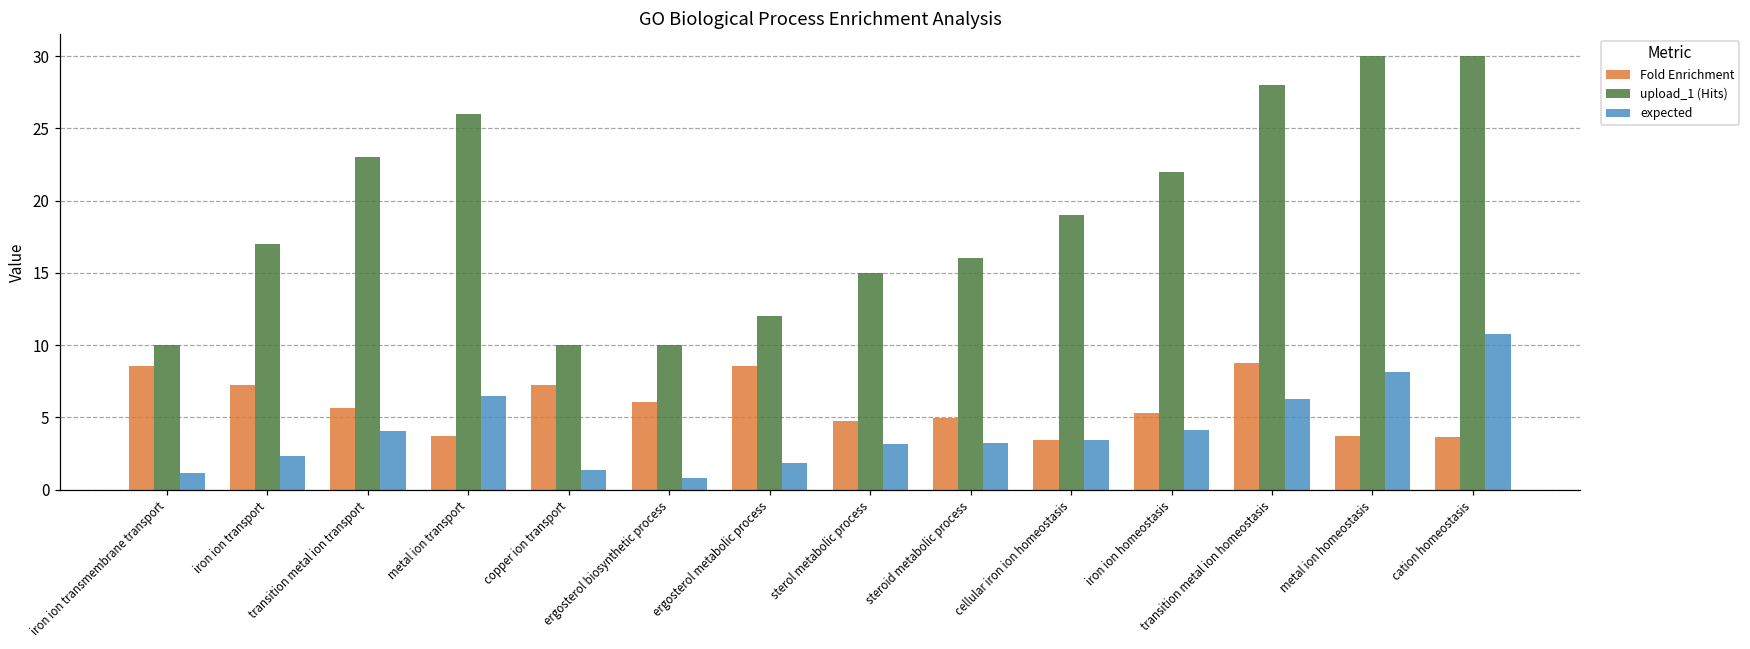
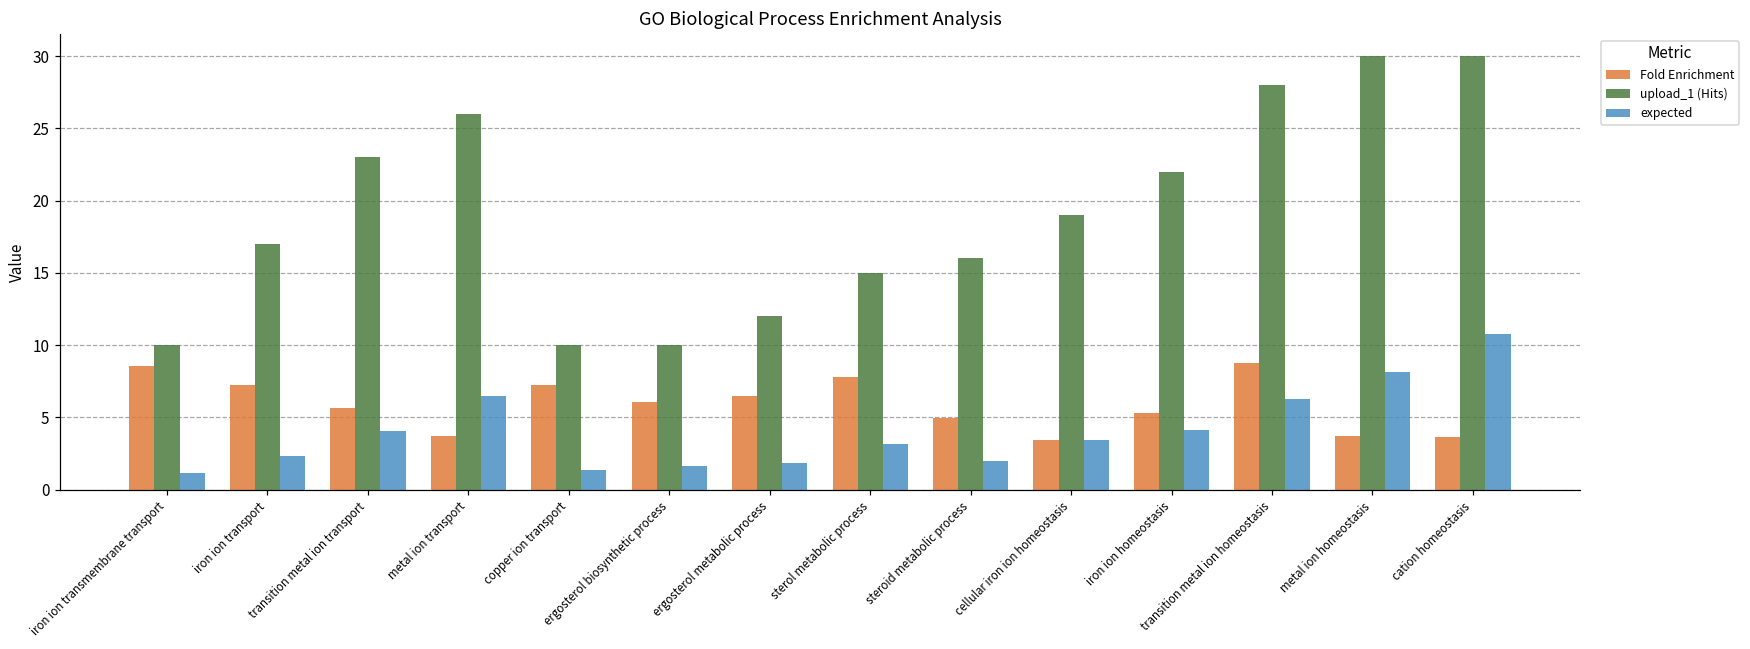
expected, ergosterol biosynthetic process: 0.8 -> 1.7
Fold Enrichment, ergosterol metabolic process: 8.6 -> 6.5
Fold Enrichment, sterol metabolic process: 4.7 -> 7.8
expected, steroid metabolic process: 3.2 -> 2.0
